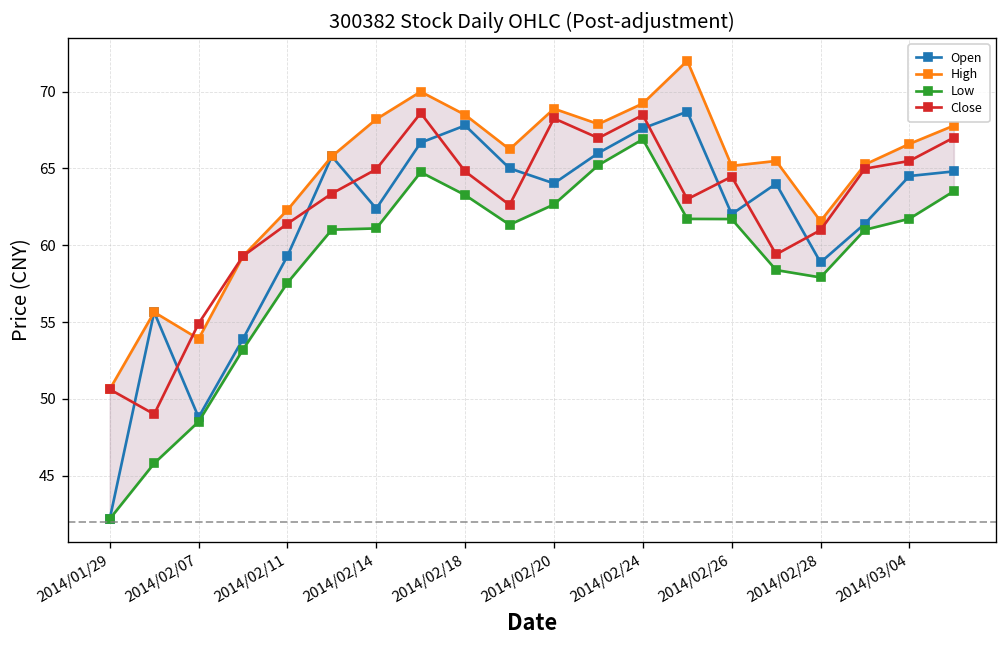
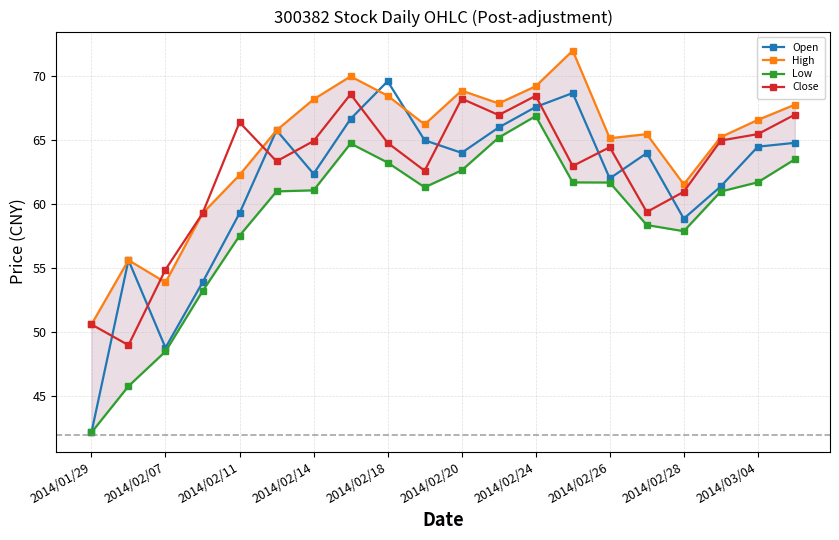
Close, 2014/02/11: 61.4 -> 66.4
Open, 2014/02/18: 67.8 -> 69.6
